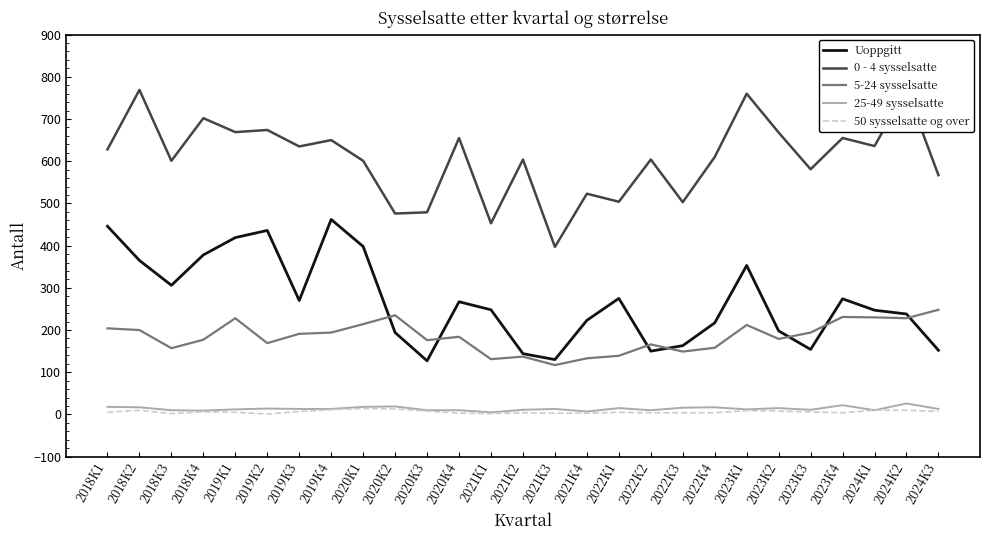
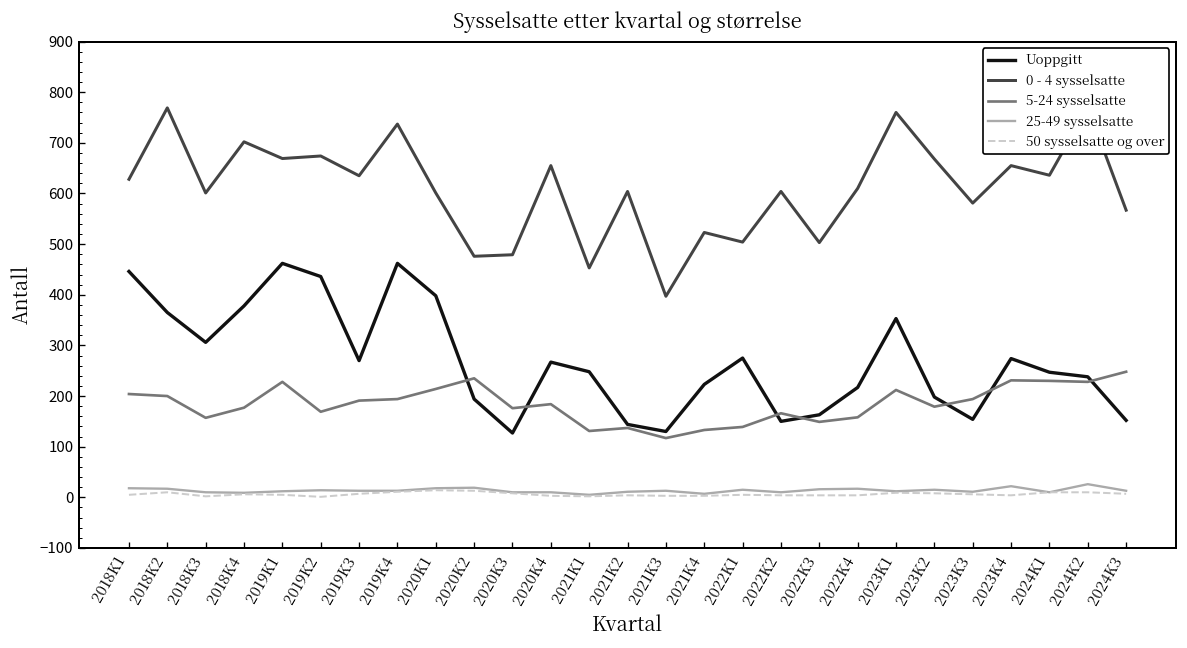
Uoppgitt, 2019K1: 420 -> 460
0 - 4 sysselsatte, 2019K4: 650 -> 740
